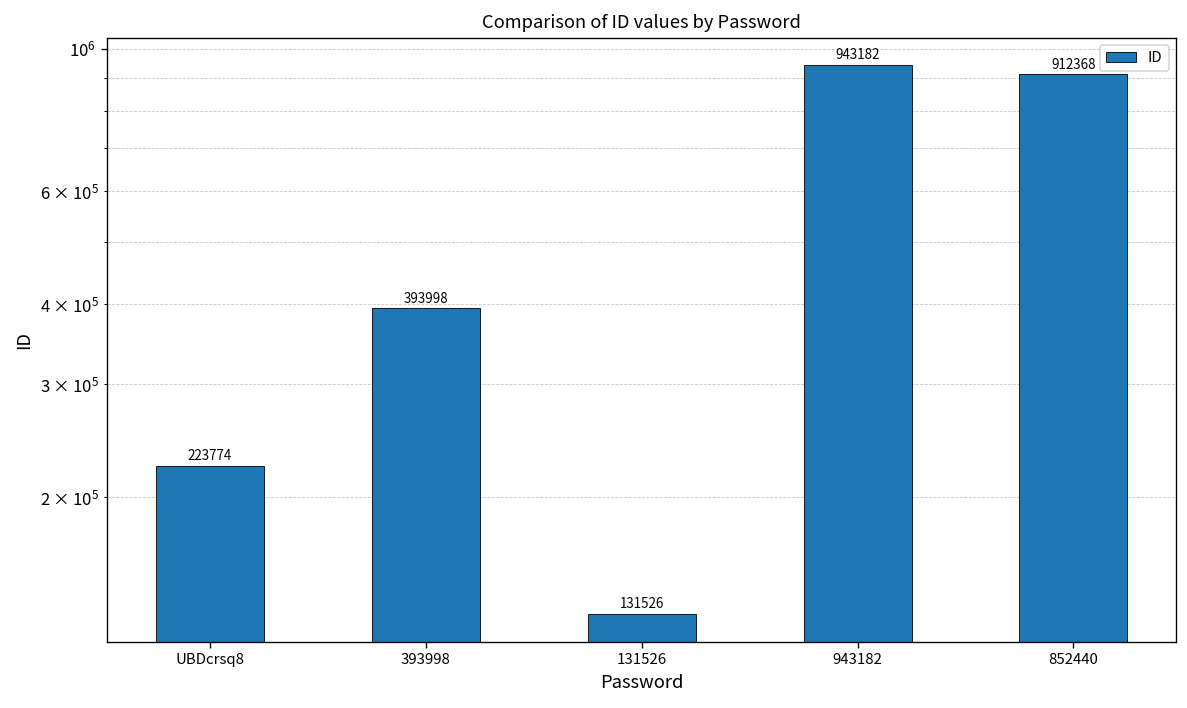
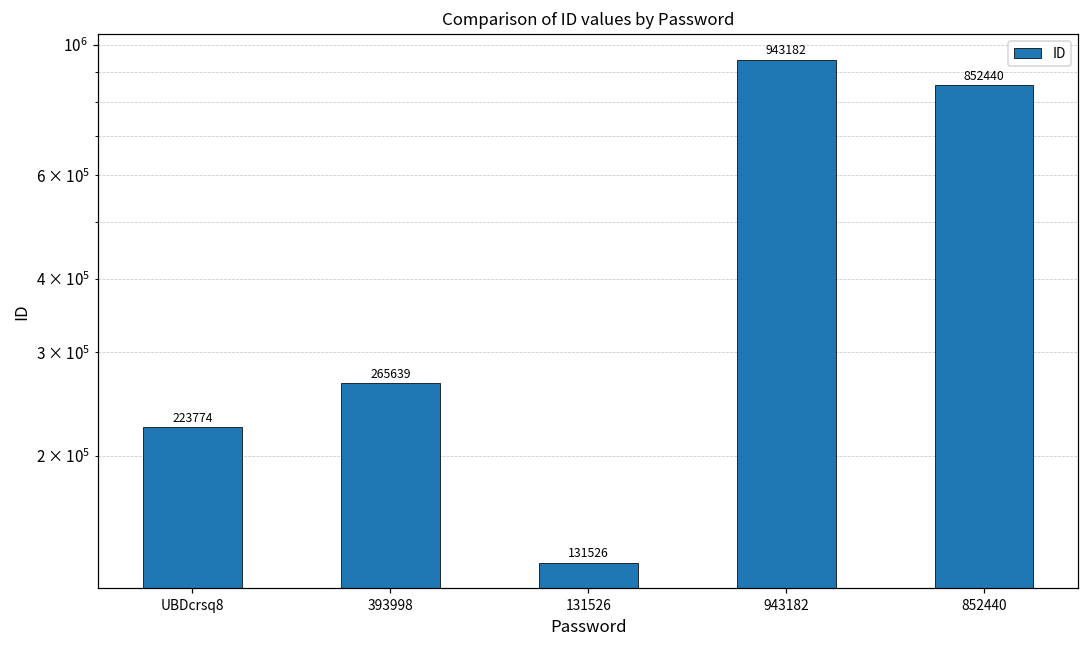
393998: 393998 -> 265639
852440: 912368 -> 852440
